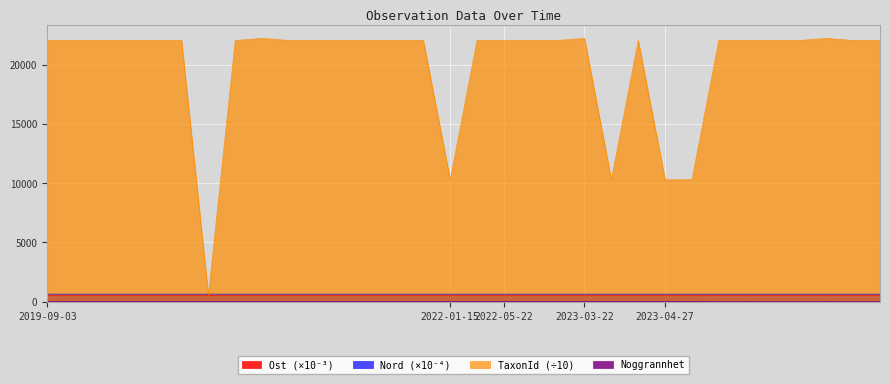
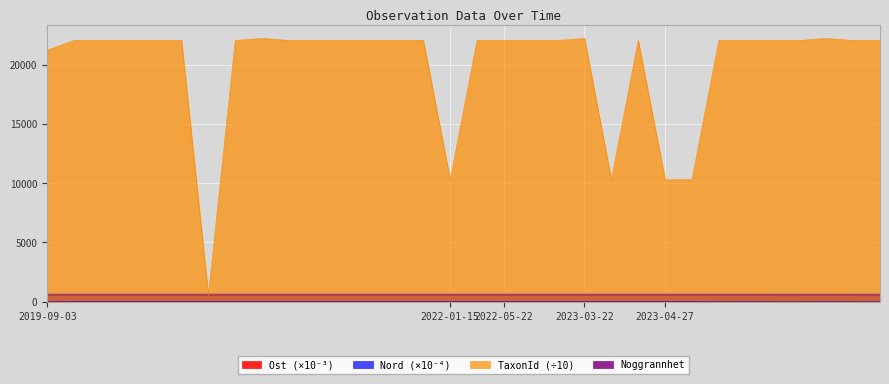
TaxonId (÷10), 2019-09-03: 22100 -> 21300
